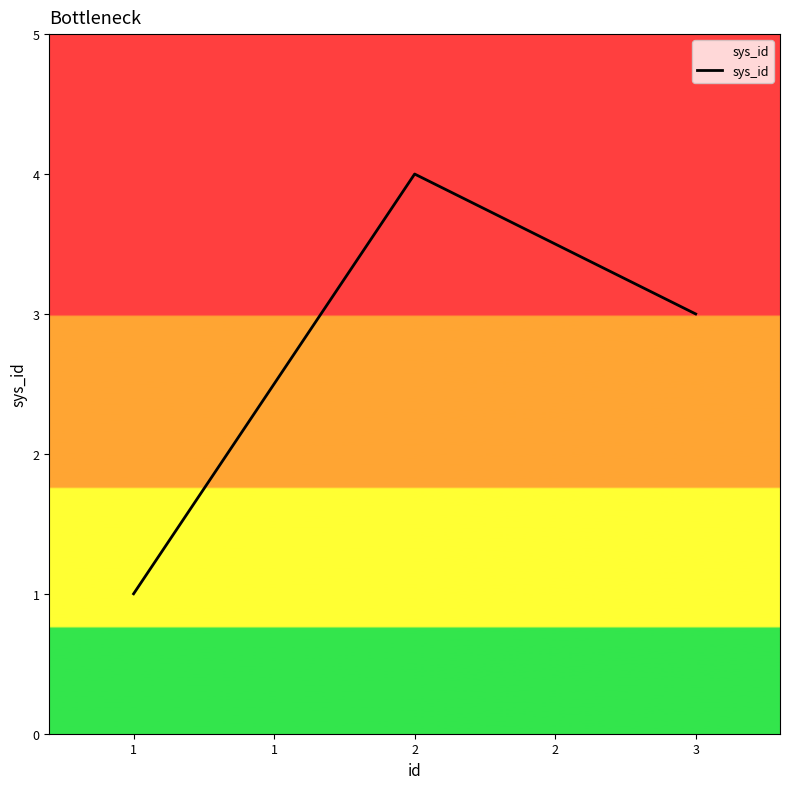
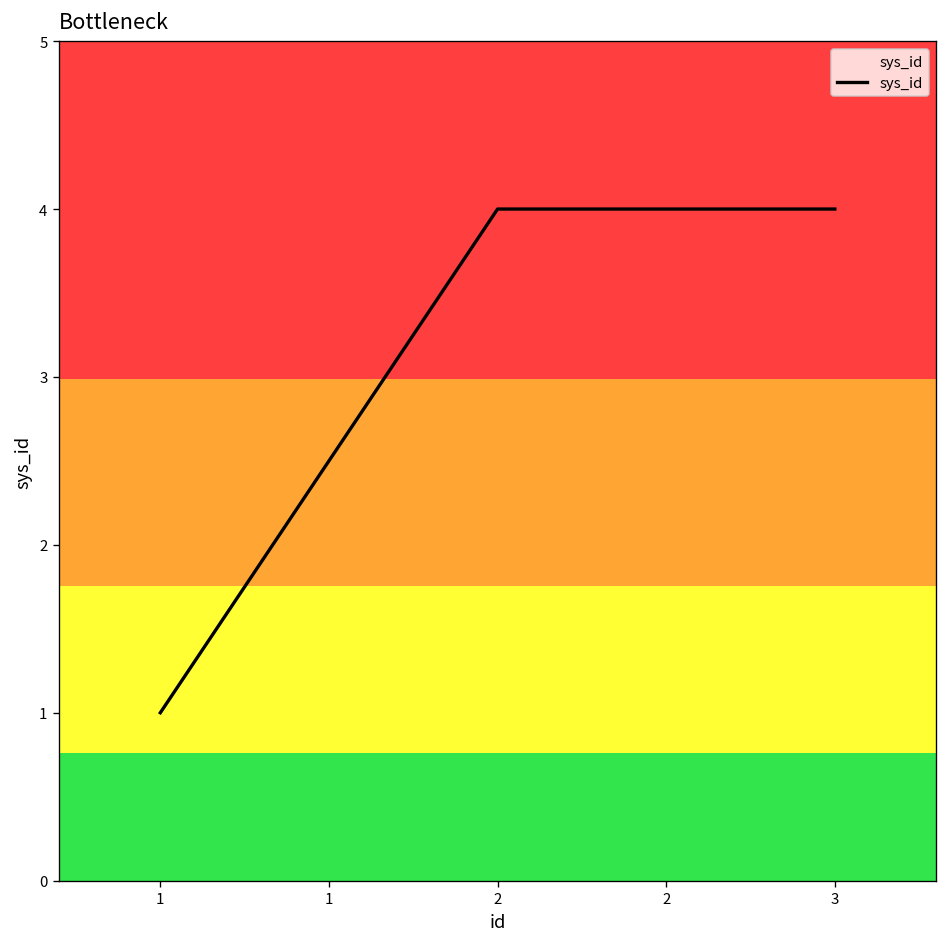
3: 3 -> 4
